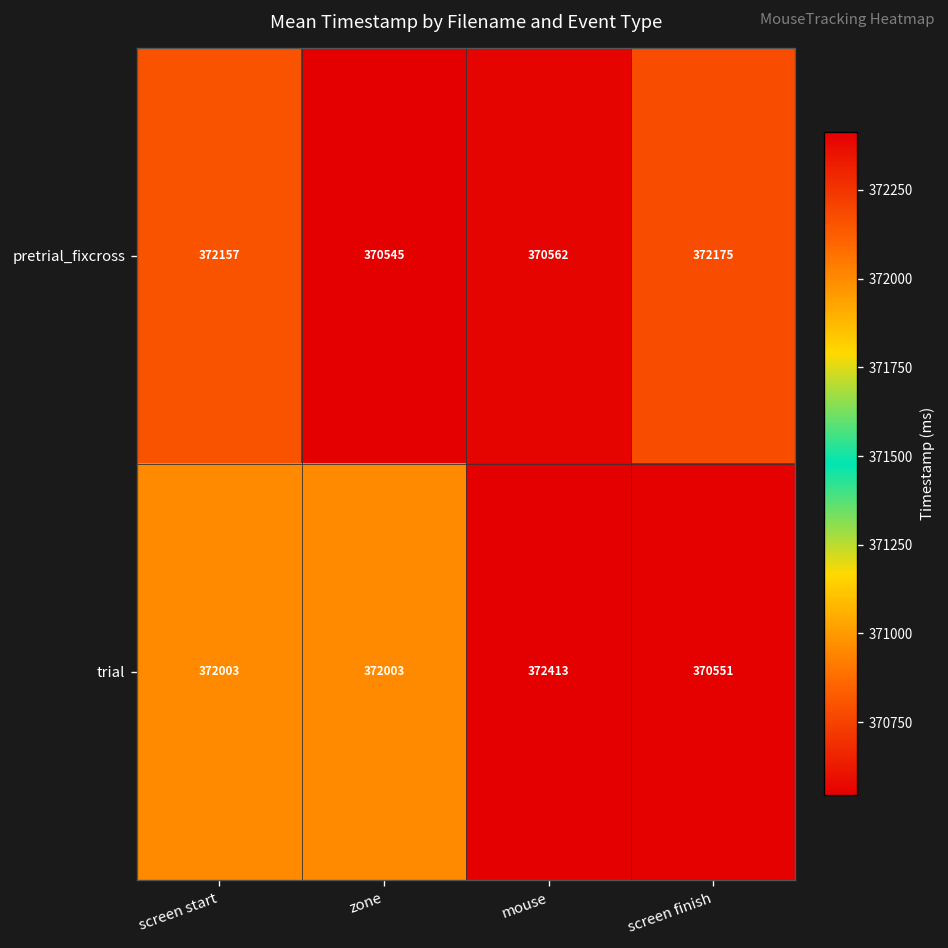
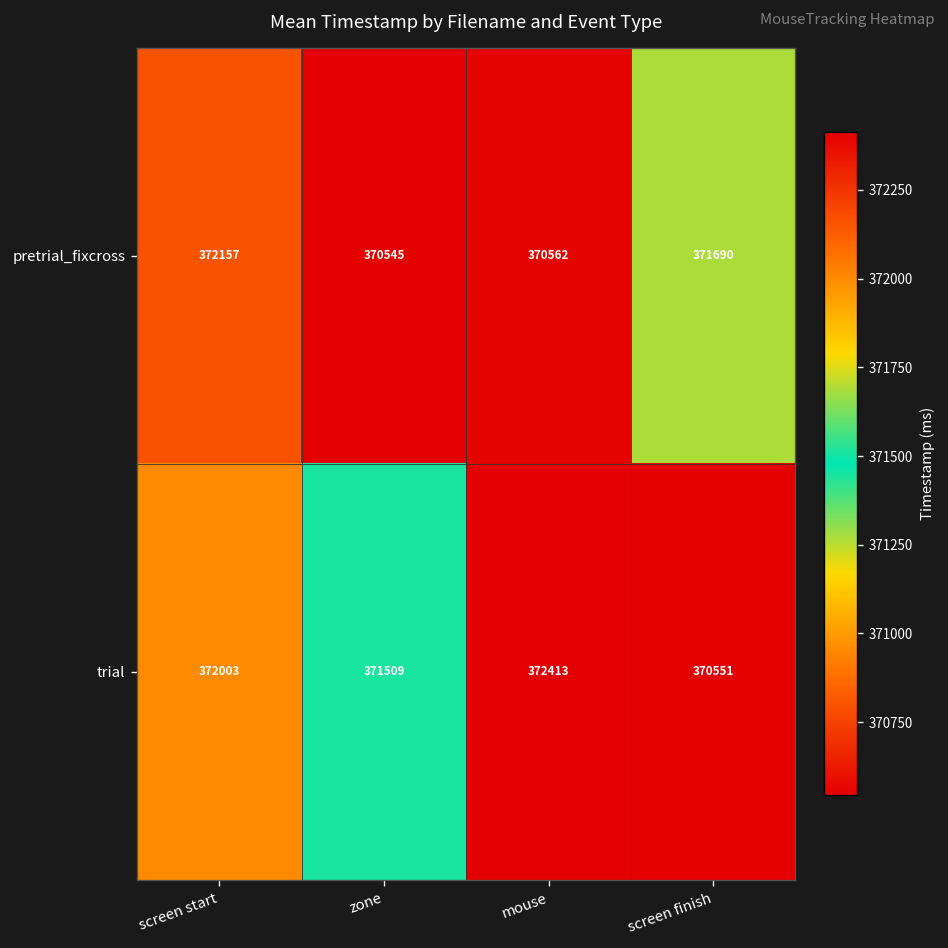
pretrial_fixcross, screen finish: 372175 -> 371690
trial, zone: 372003 -> 371509
